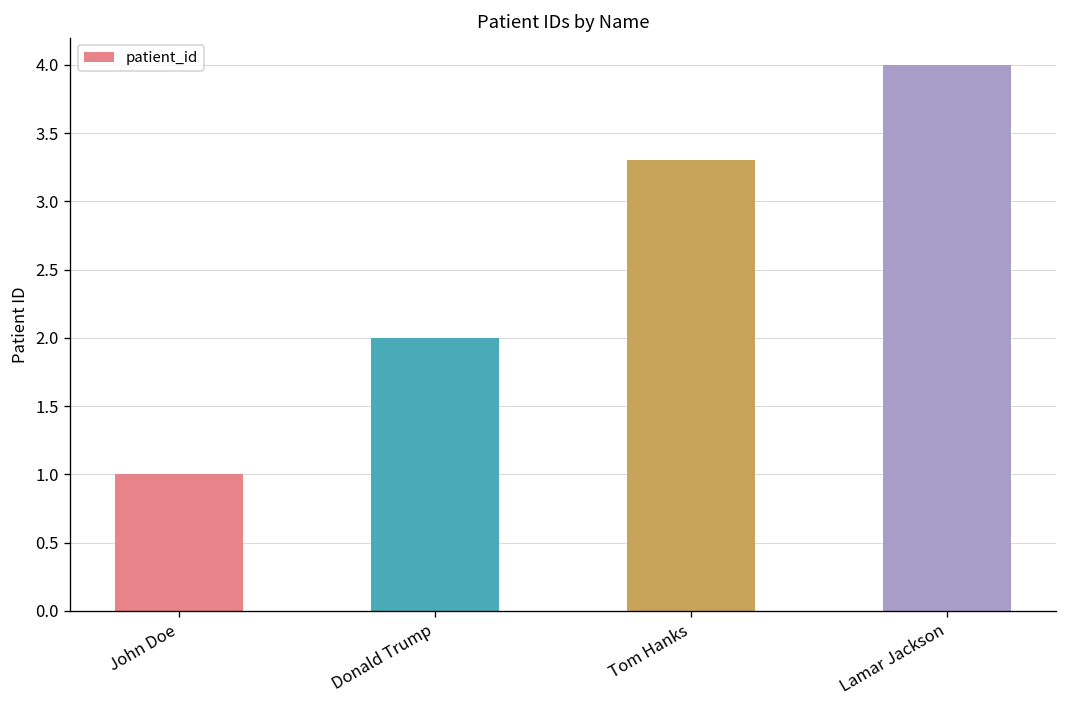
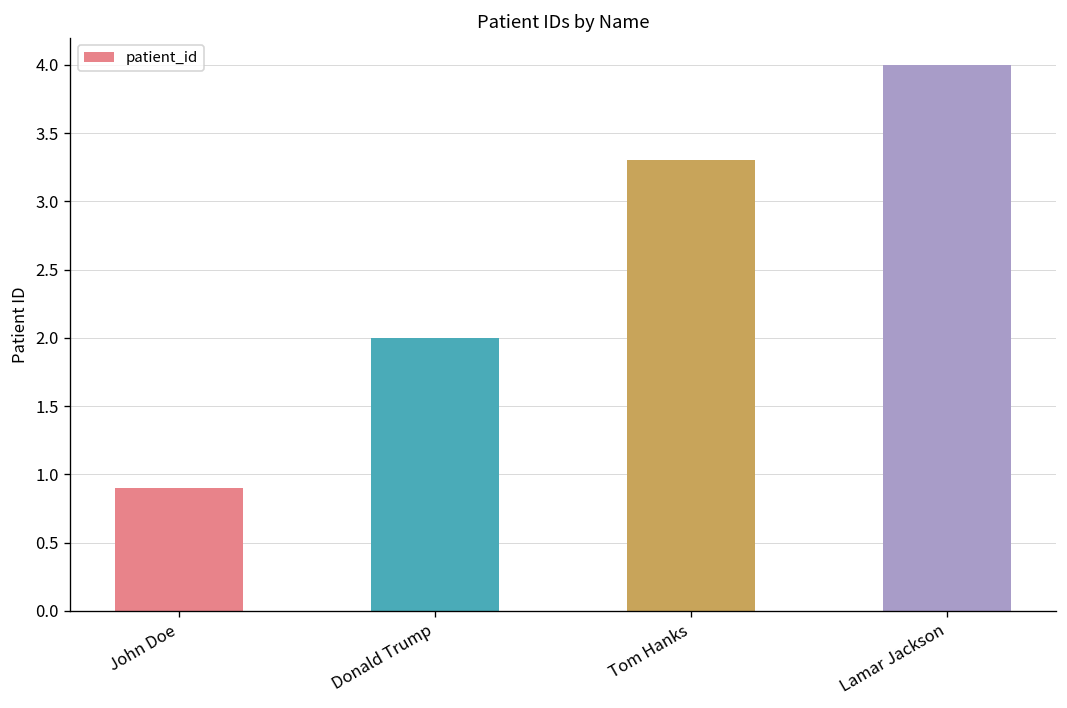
John Doe: 1.0 -> 0.9
